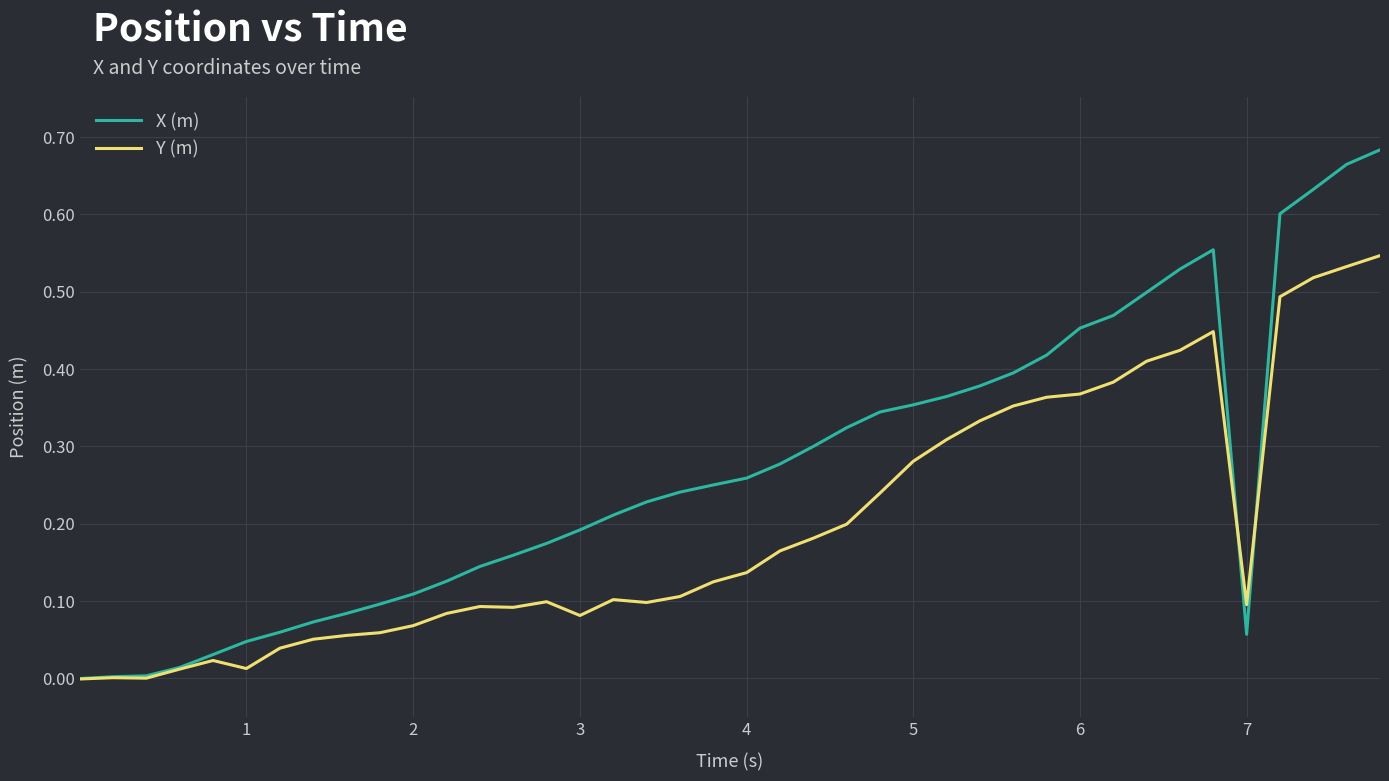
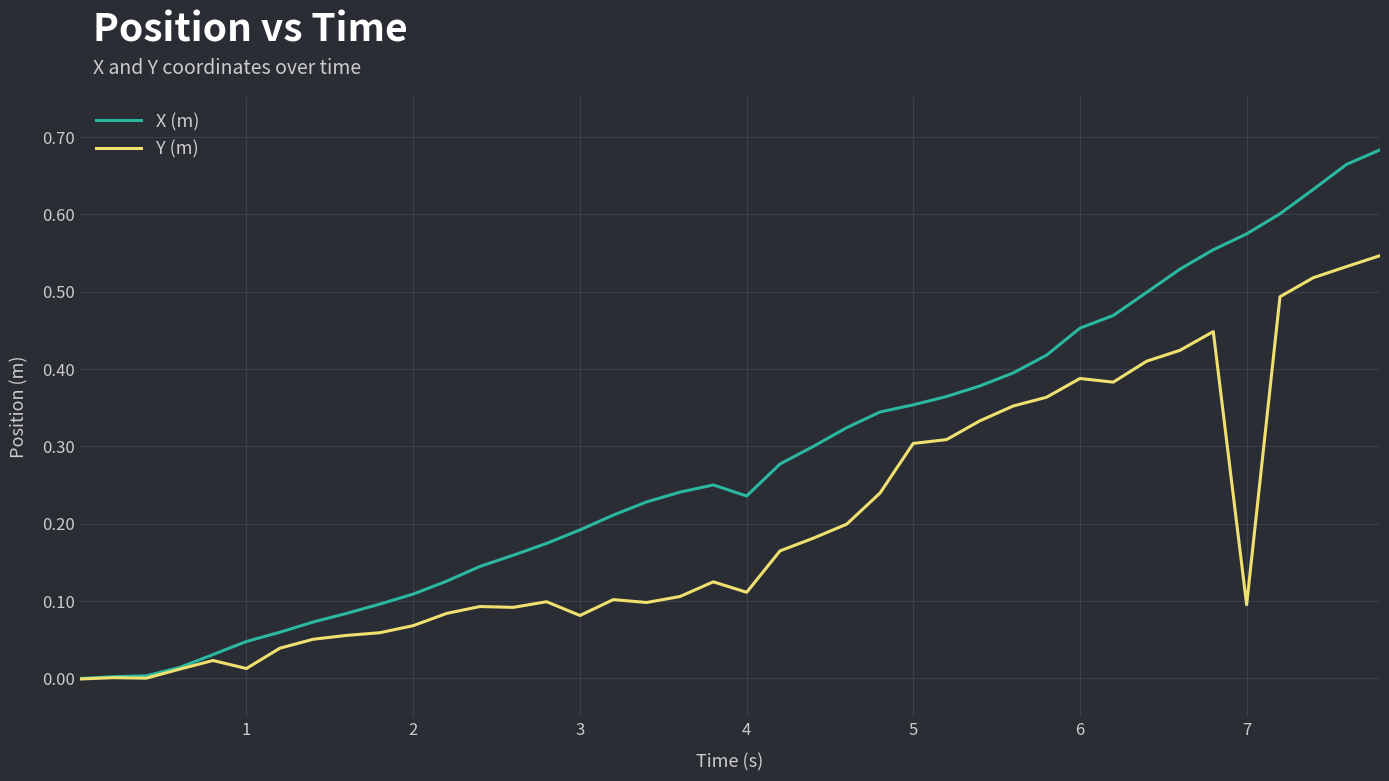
X (m), 4: 0.26 -> 0.24
Y (m), 4: 0.14 -> 0.11
Y (m), 5: 0.28 -> 0.30
Y (m), 6: 0.37 -> 0.39
X (m), 7: 0.06 -> 0.57
